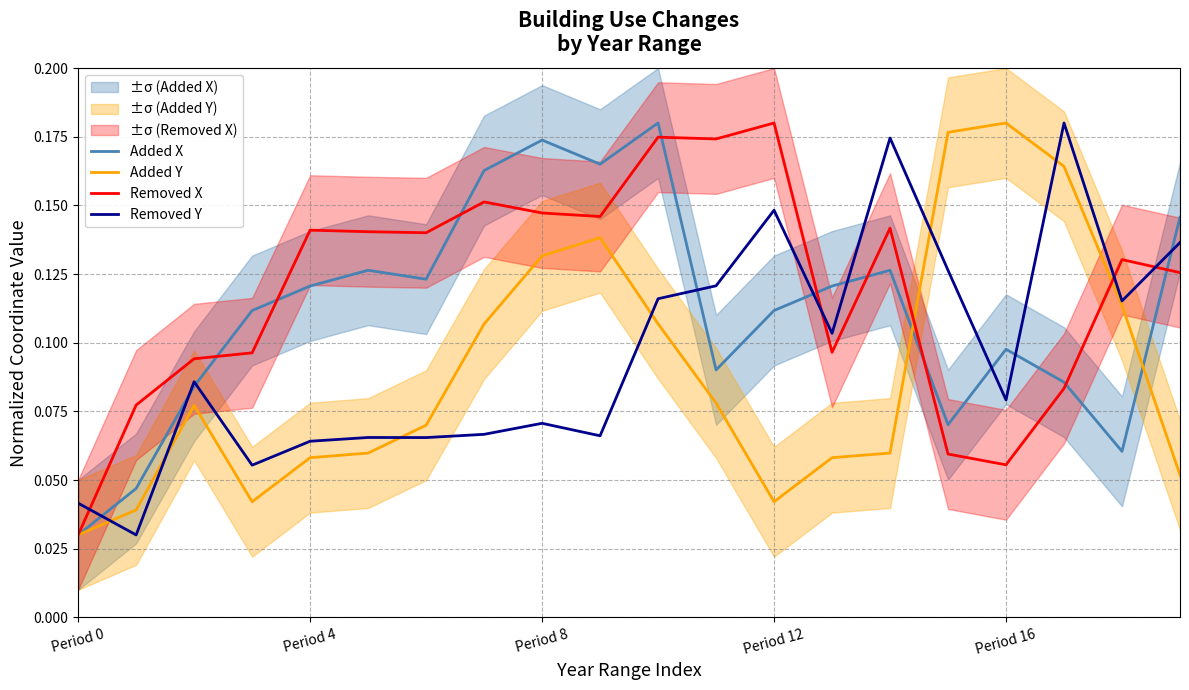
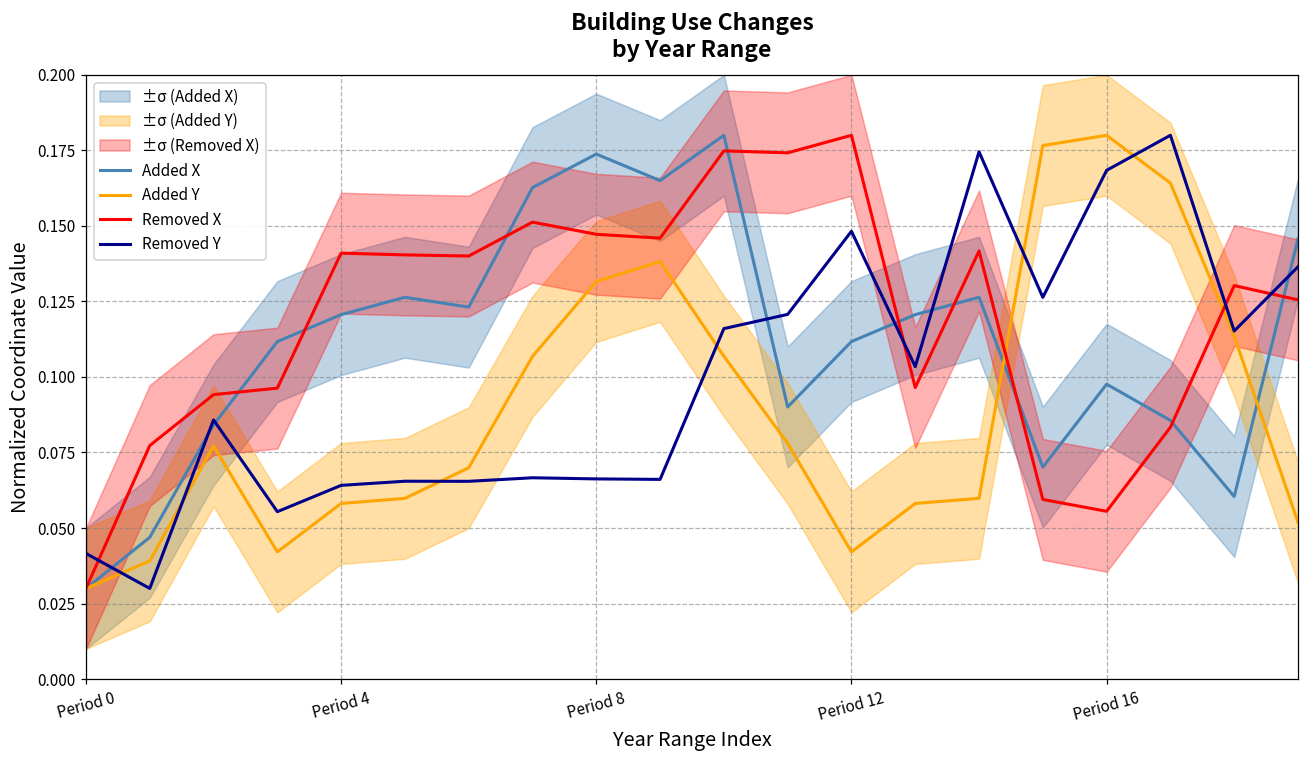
Removed Y, Period 8: 0.071 -> 0.066
Removed Y, Period 16: 0.079 -> 0.168
